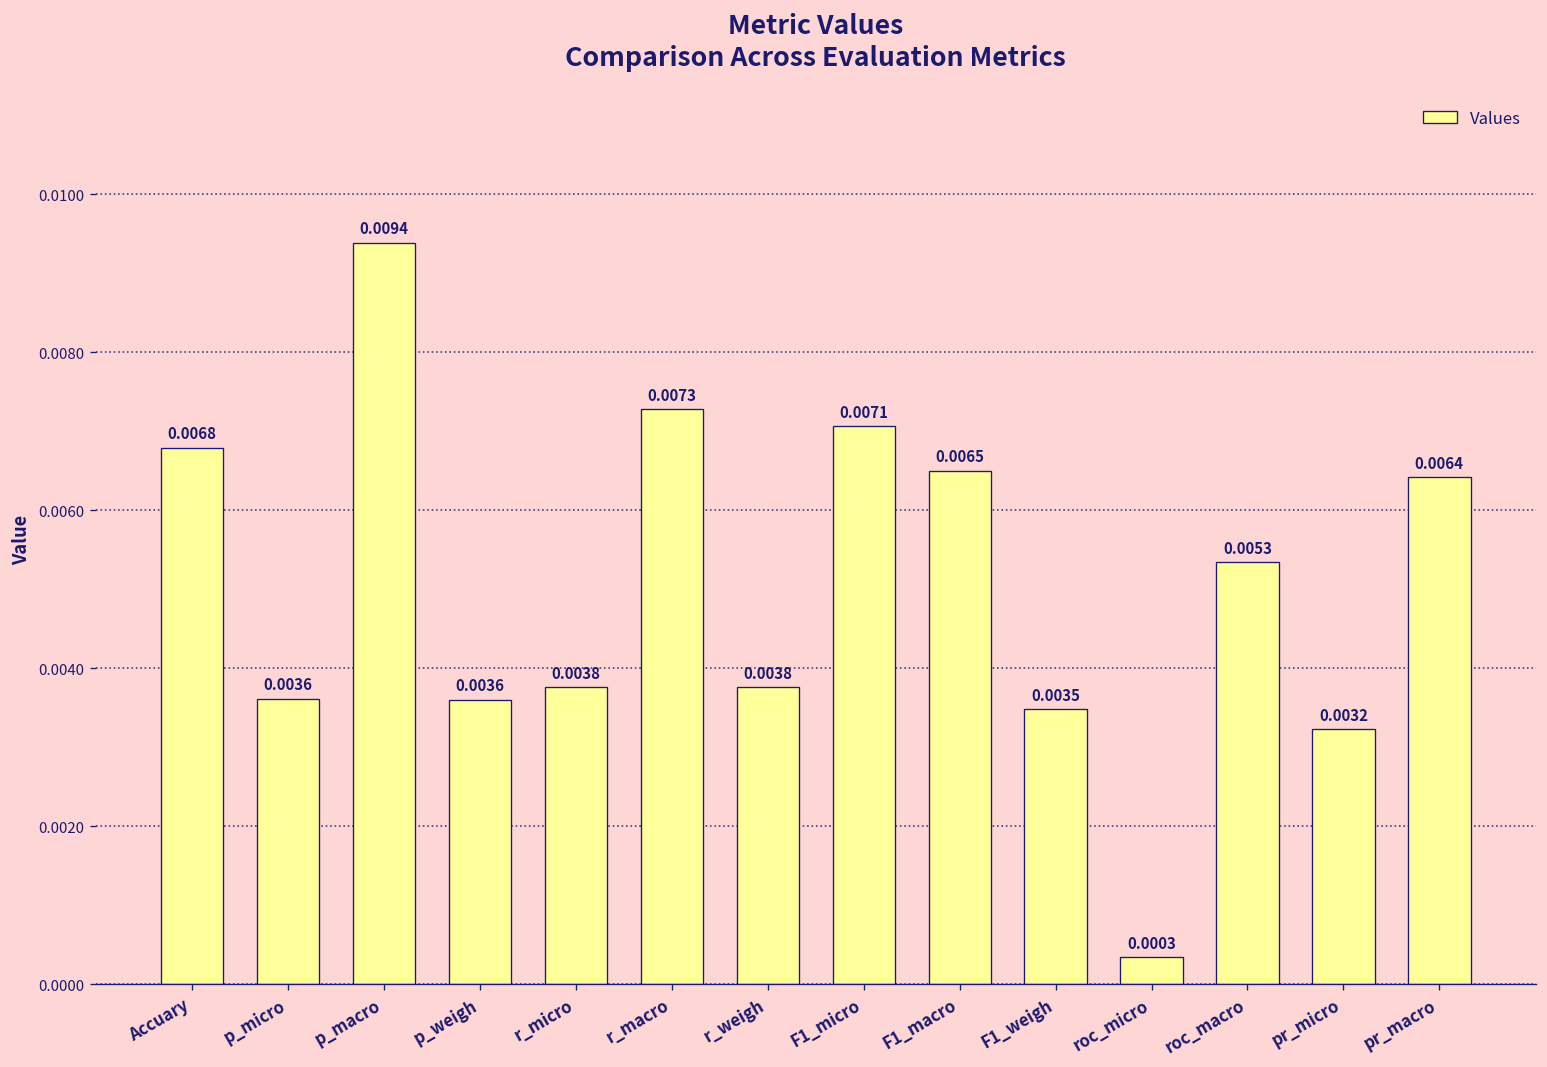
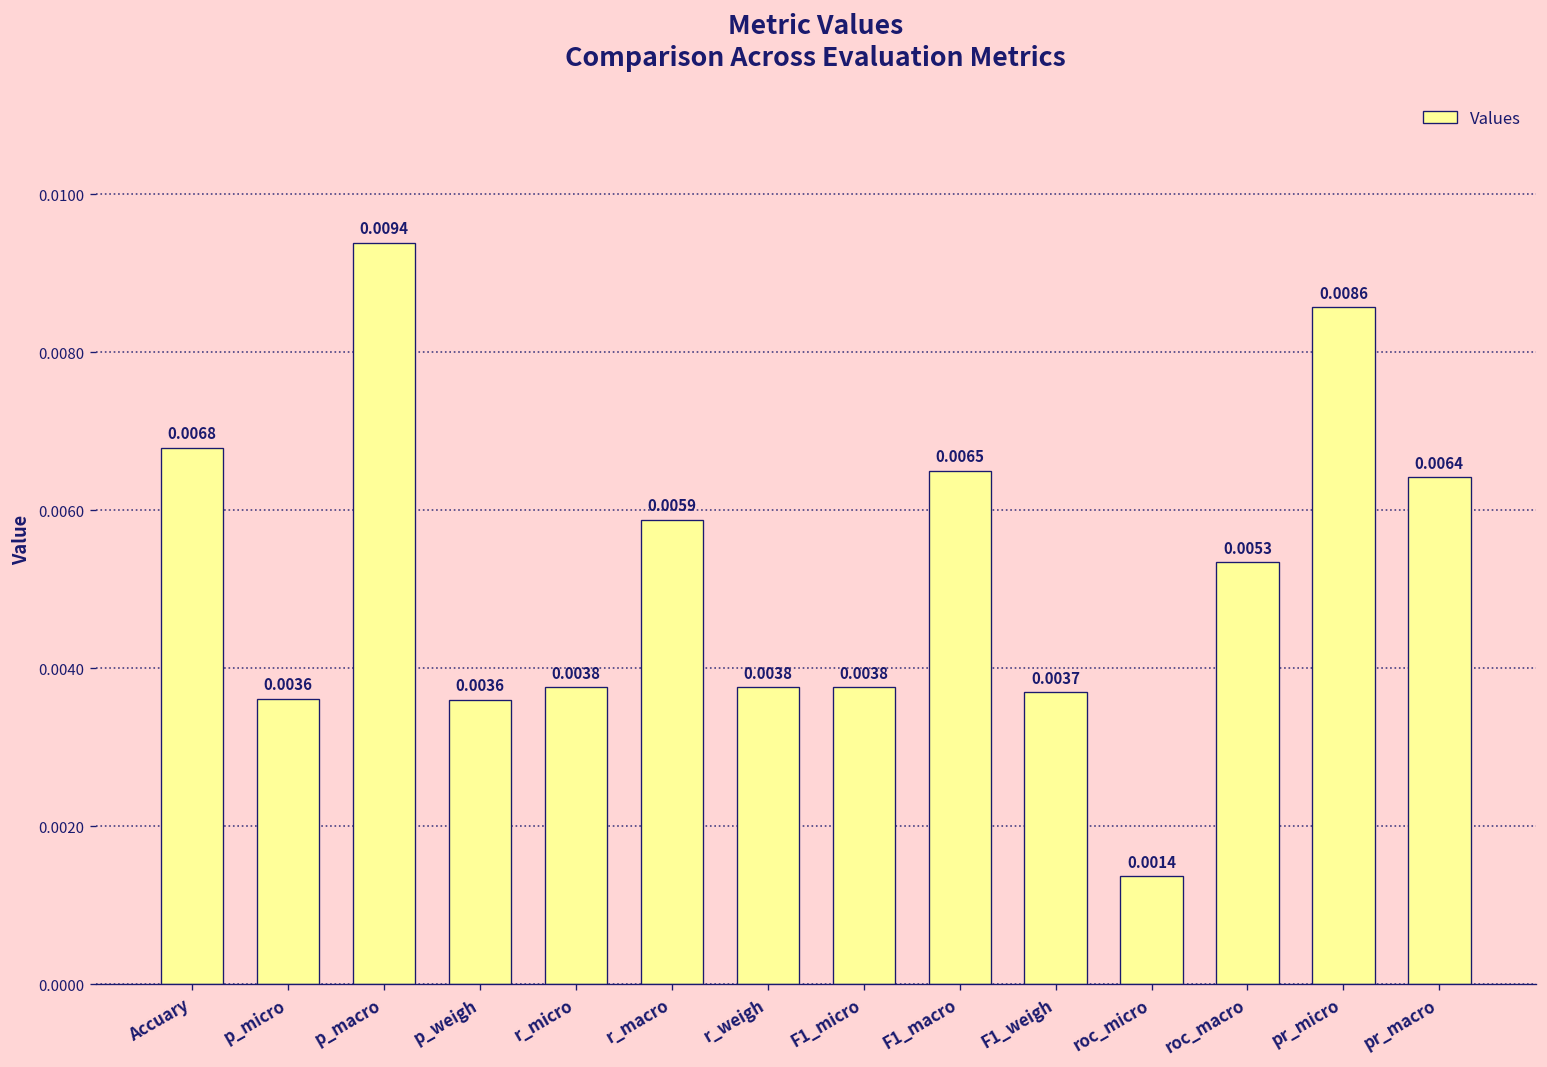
r_macro: 0.0073 -> 0.0059
F1_micro: 0.0071 -> 0.0038
F1_weigh: 0.0035 -> 0.0037
roc_micro: 0.0003 -> 0.0014
pr_micro: 0.0032 -> 0.0086
